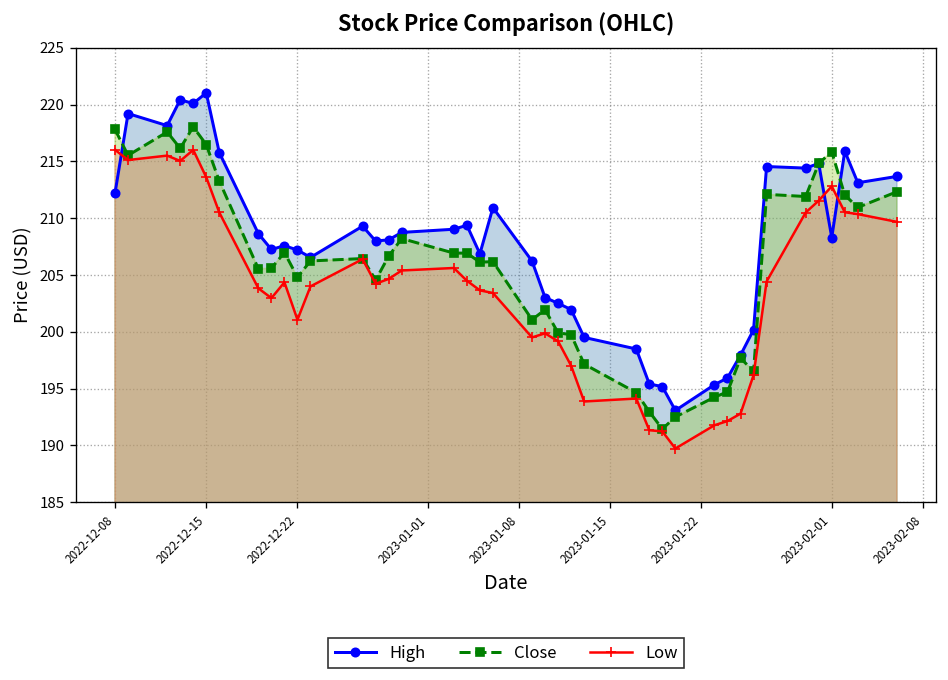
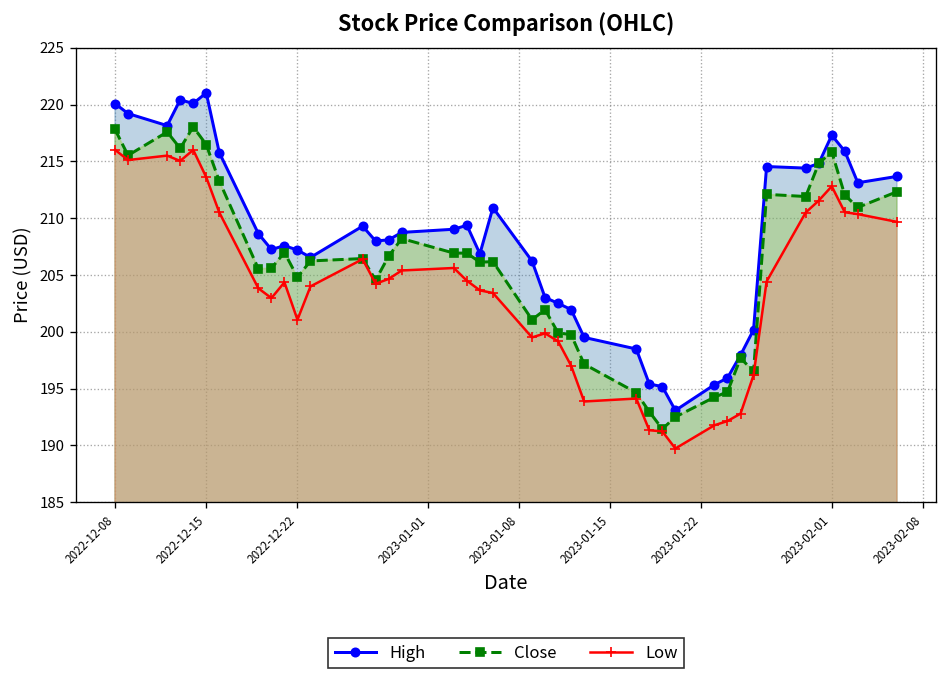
High, 2022-12-08: 212 -> 220
High, 2023-02-01: 208 -> 217
